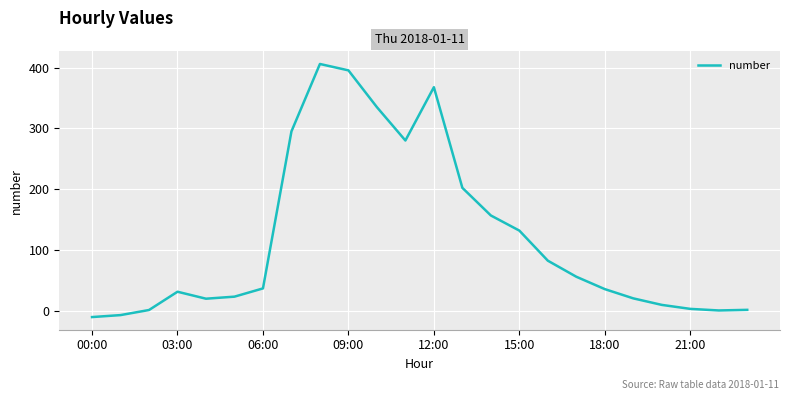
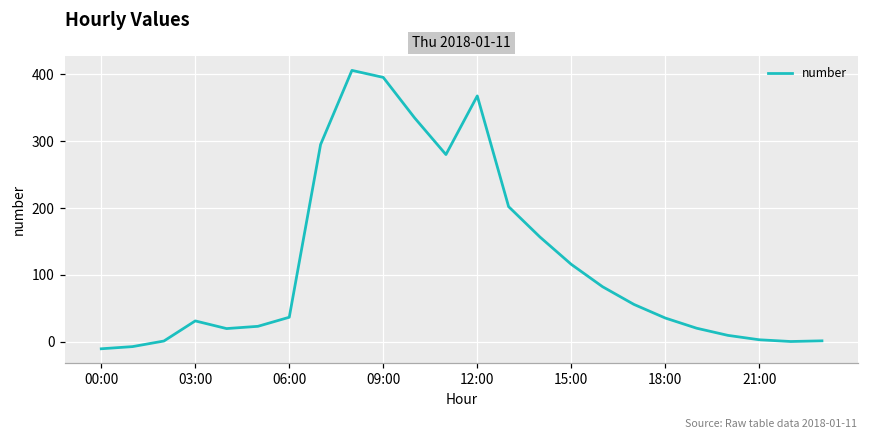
15:00: 130 -> 120
